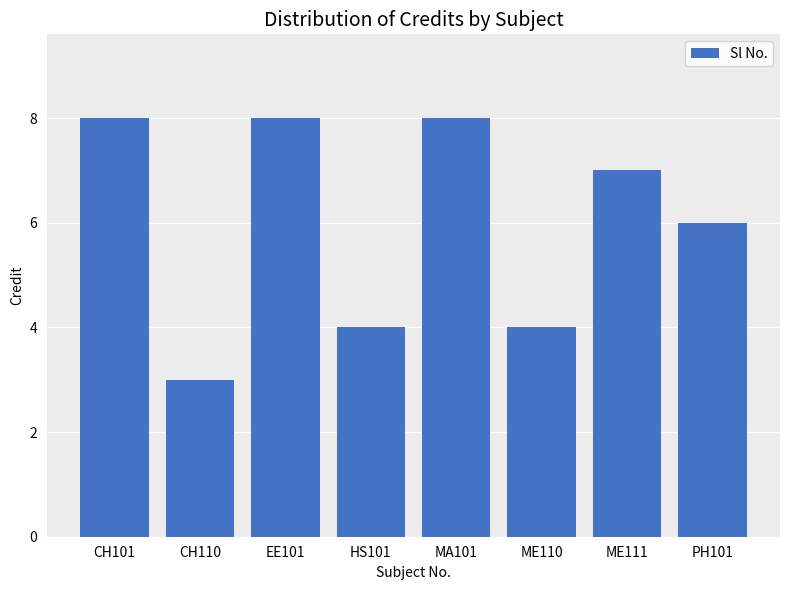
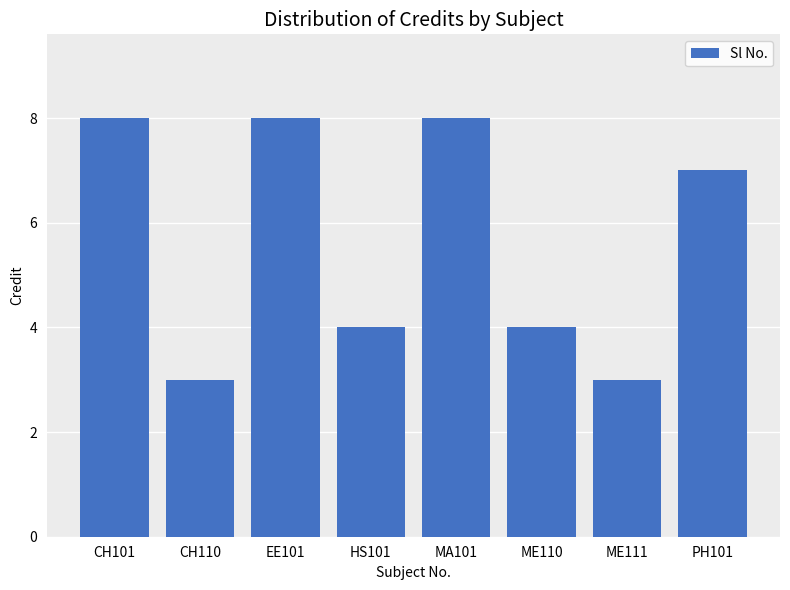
ME111: 7 -> 3
PH101: 6 -> 7
